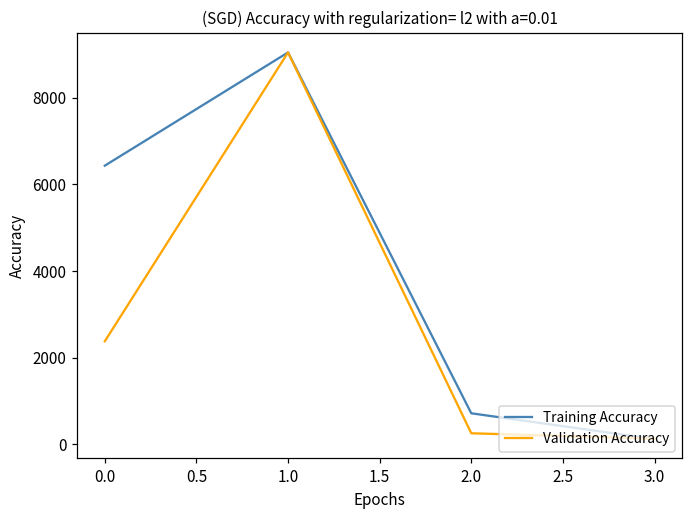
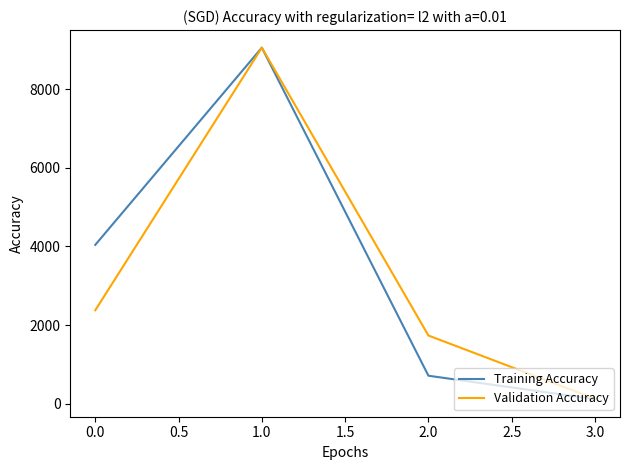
Training Accuracy, 0.0: 6400 -> 4000
Validation Accuracy, 2.0: 200 -> 1700
